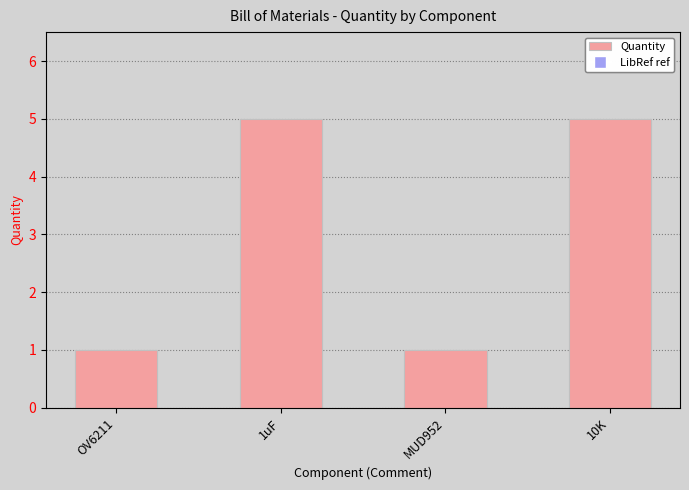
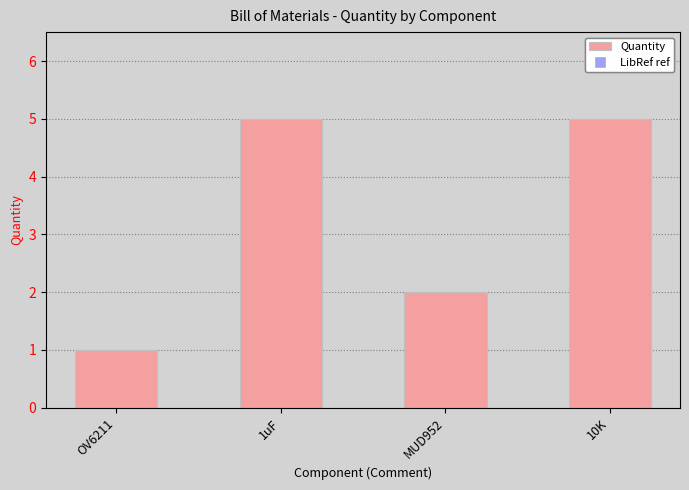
MUD952: 1 -> 2
